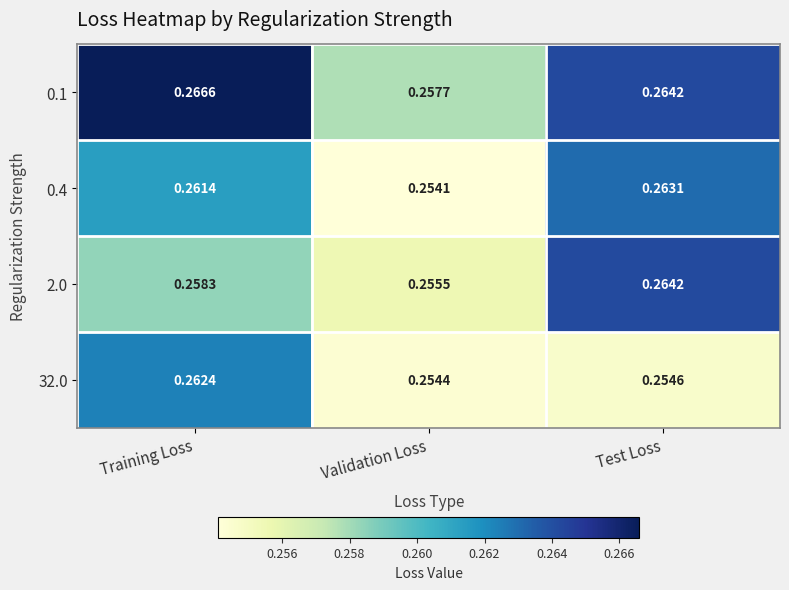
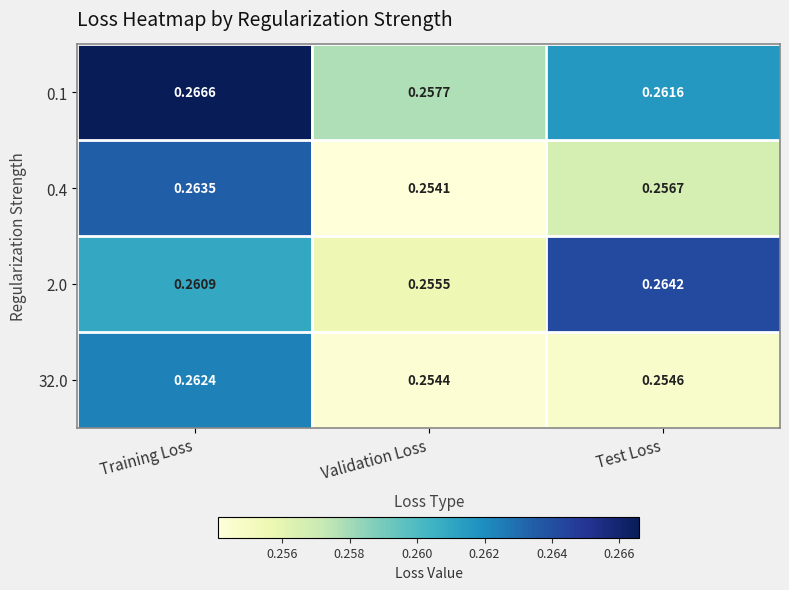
0.1, Test Loss: 0.2642 -> 0.2616
0.4, Training Loss: 0.2614 -> 0.2635
0.4, Test Loss: 0.2631 -> 0.2567
2.0, Training Loss: 0.2583 -> 0.2609
